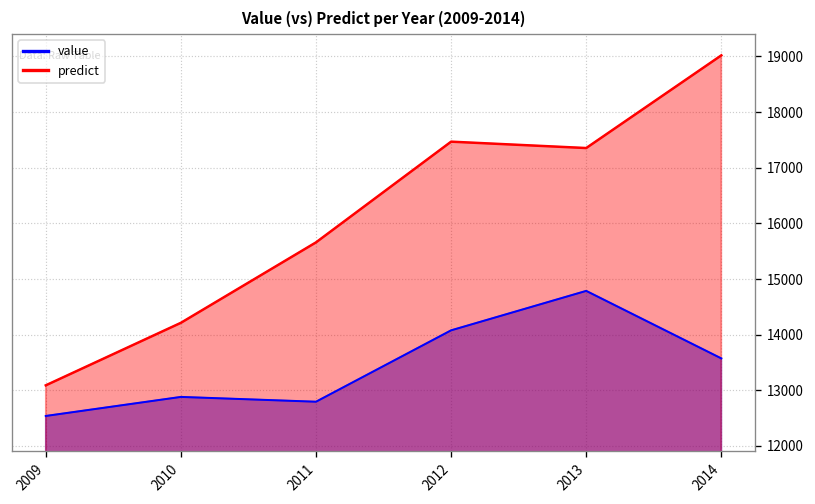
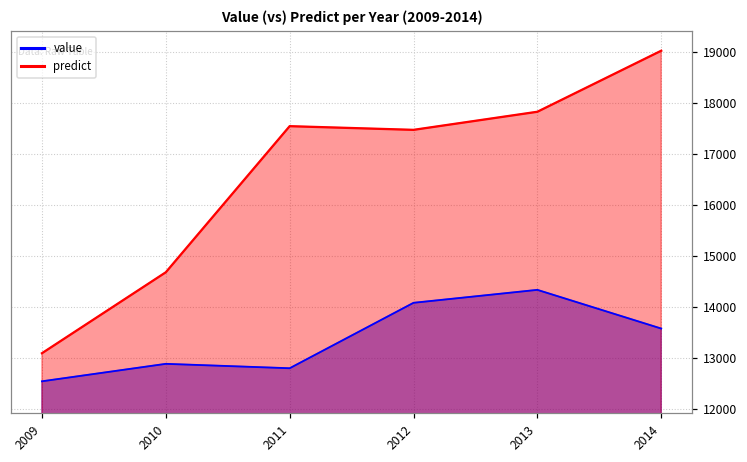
predict, 2010: 14200 -> 14700
predict, 2011: 15700 -> 17500
value, 2013: 14800 -> 14300
predict, 2013: 17400 -> 17800
